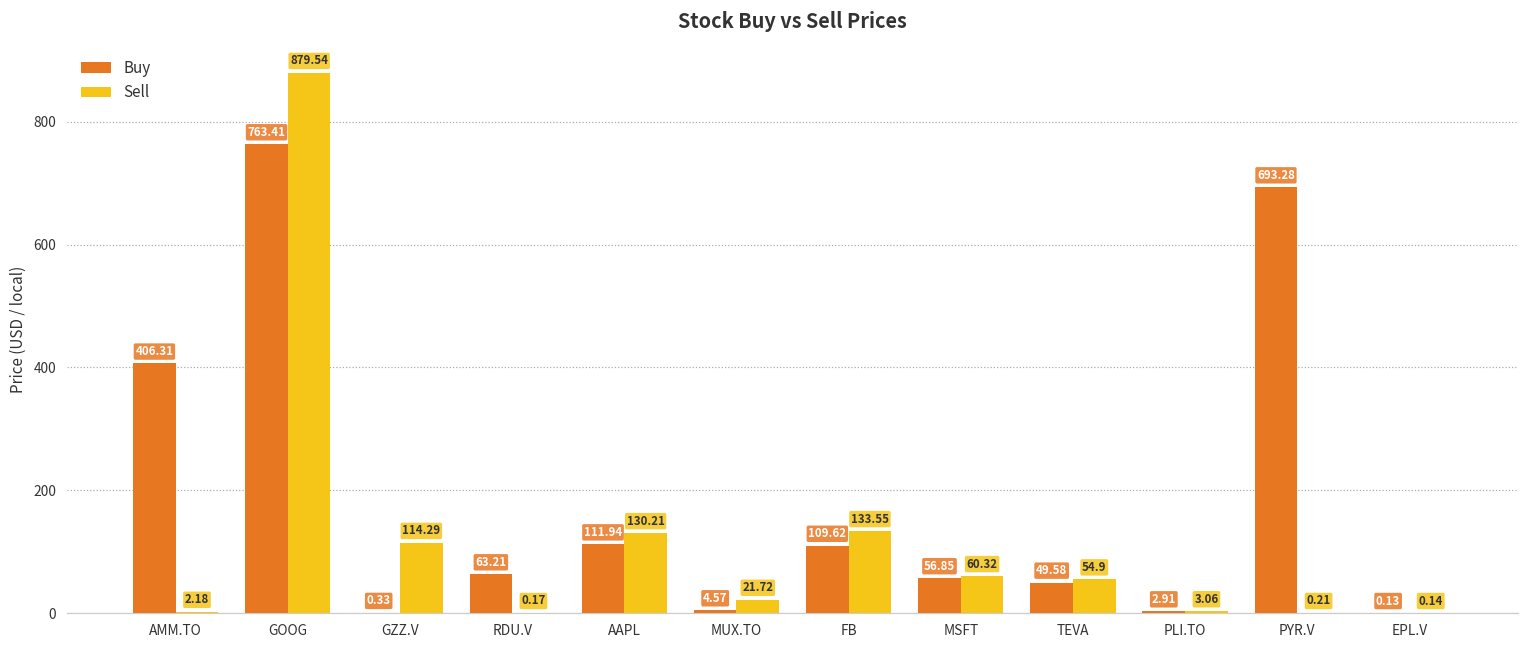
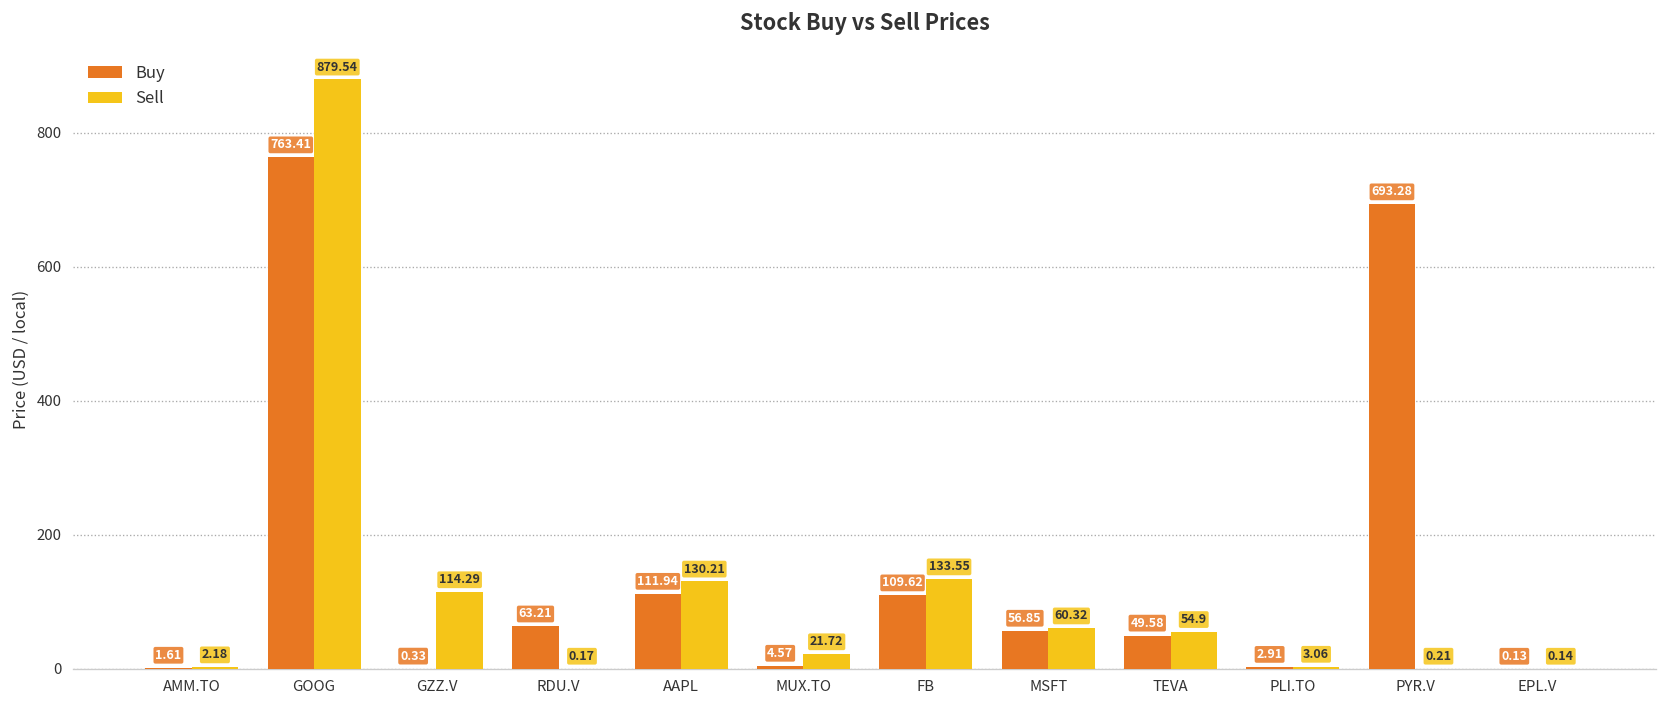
Buy, AMM.TO: 406.31 -> 1.61
